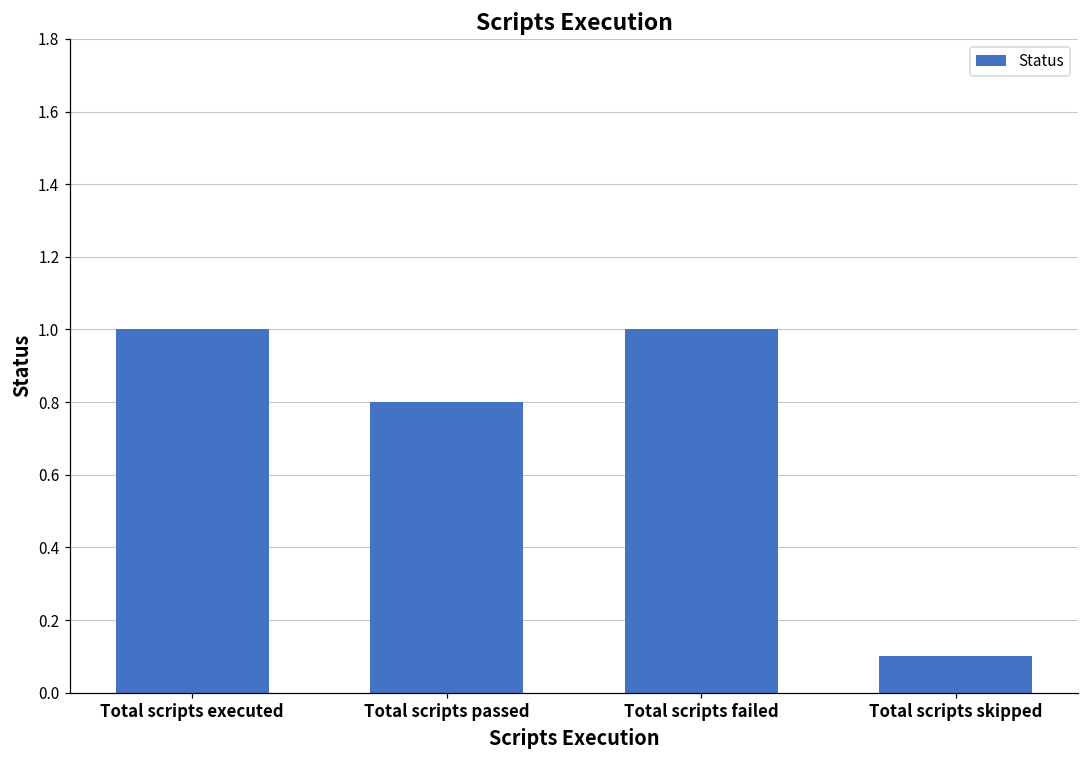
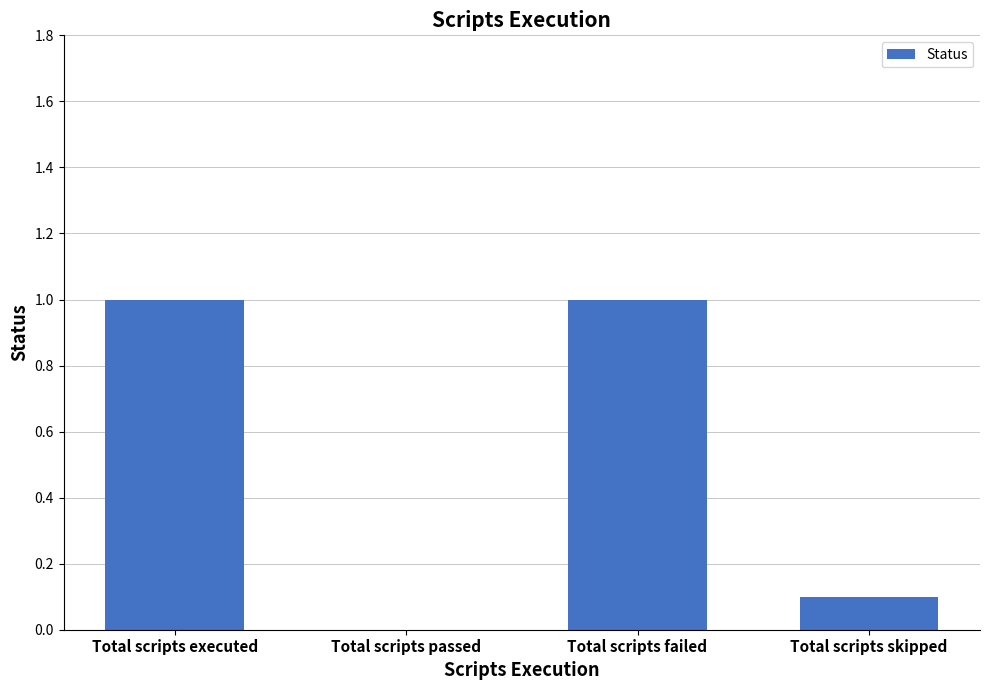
Total scripts passed: 0.8 -> 0.0
